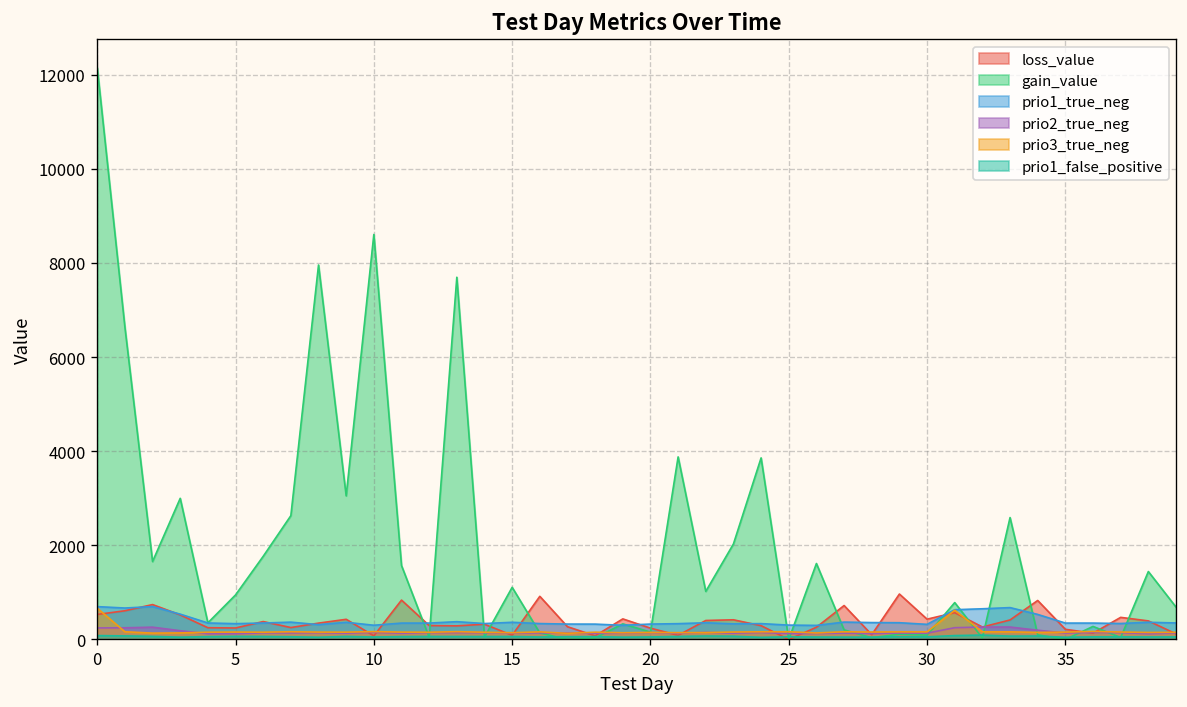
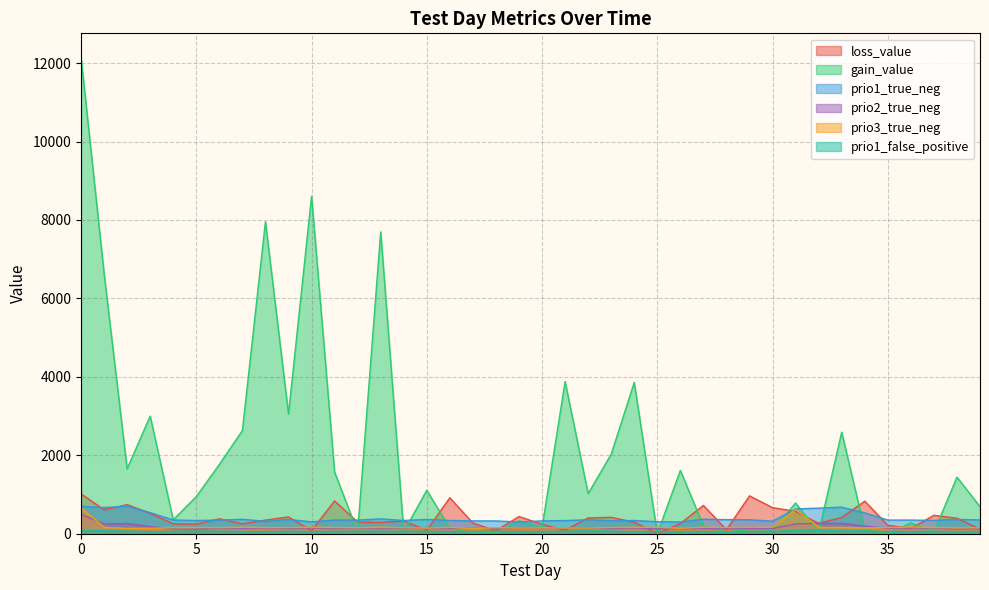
loss_value, 0: 500 -> 1000
prio2_true_neg, 0: 200 -> 500
loss_value, 30: 400 -> 700
